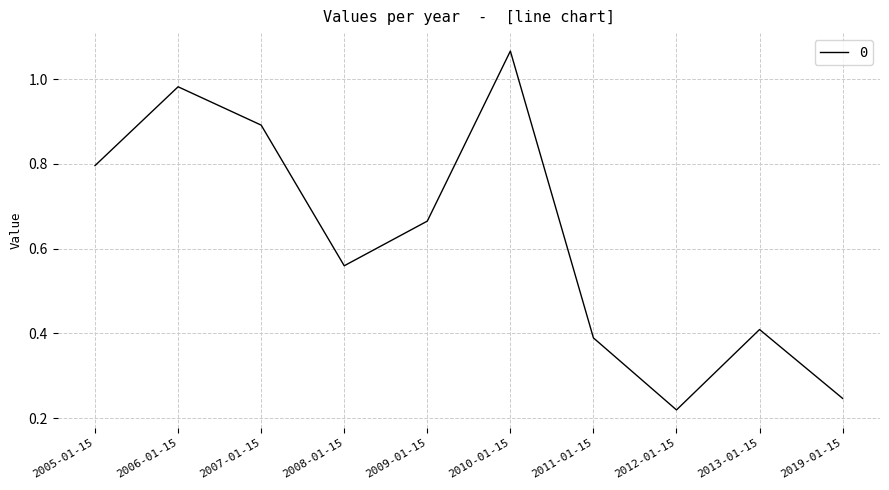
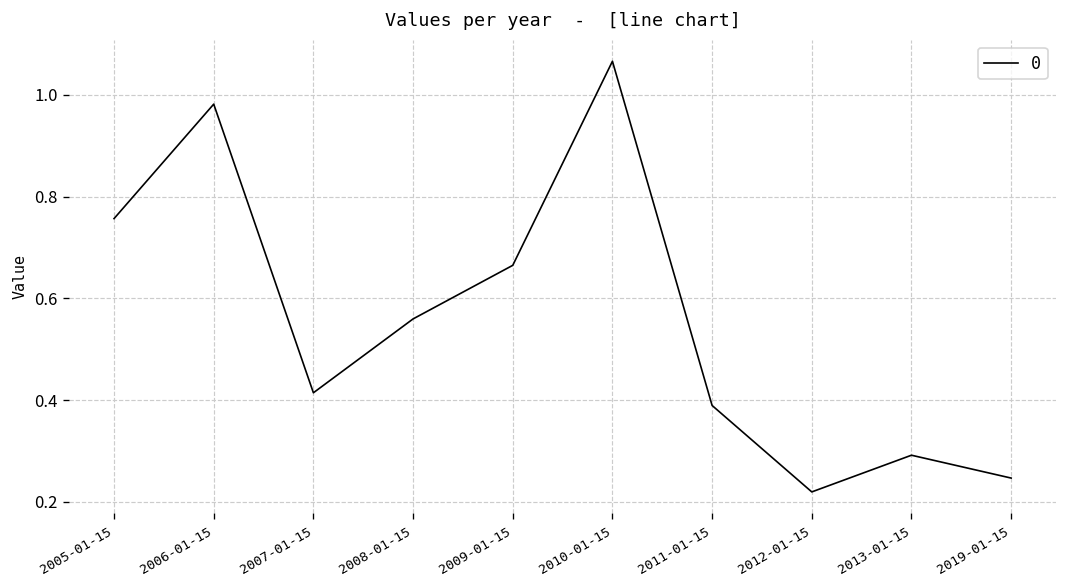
2005-01-15: 0.80 -> 0.76
2007-01-15: 0.89 -> 0.41
2013-01-15: 0.41 -> 0.29
